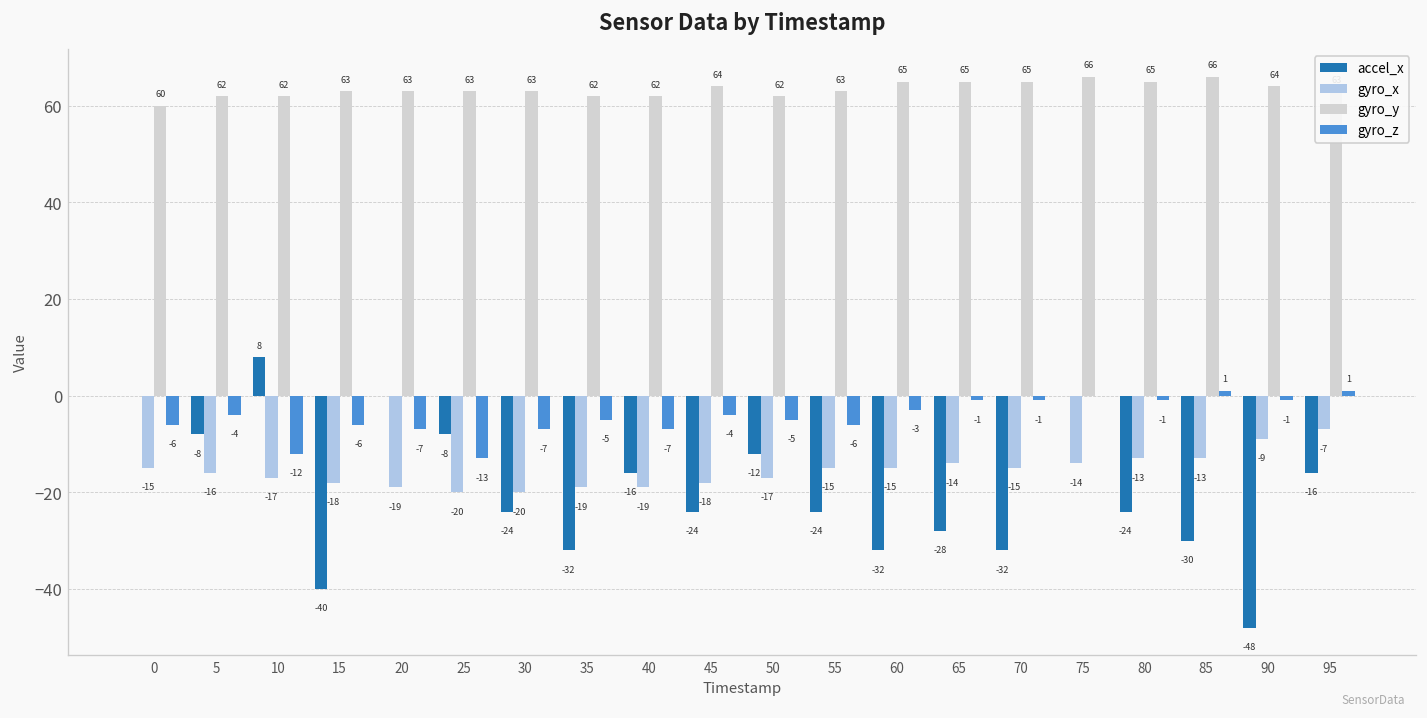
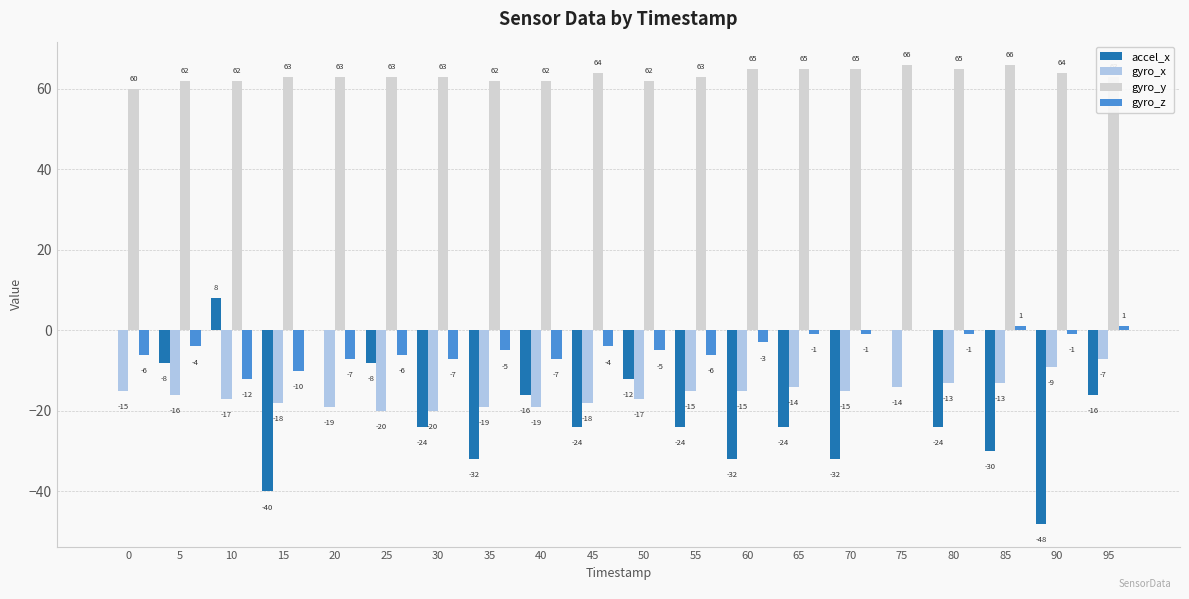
gyro_z, 15: -6 -> -10
gyro_z, 25: -13 -> -6
accel_x, 65: -28 -> -24
